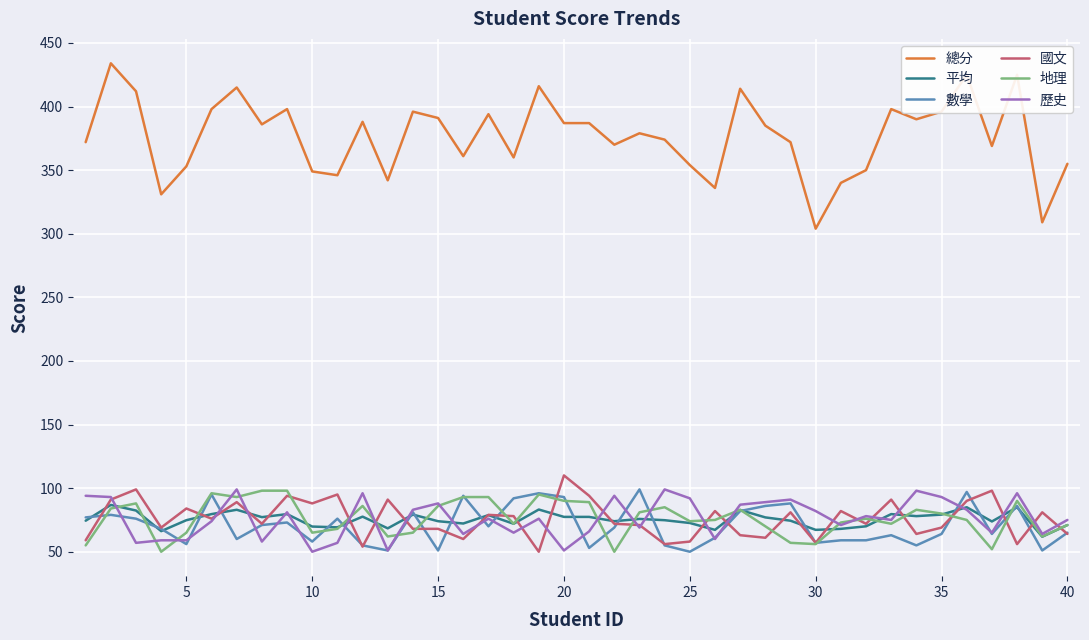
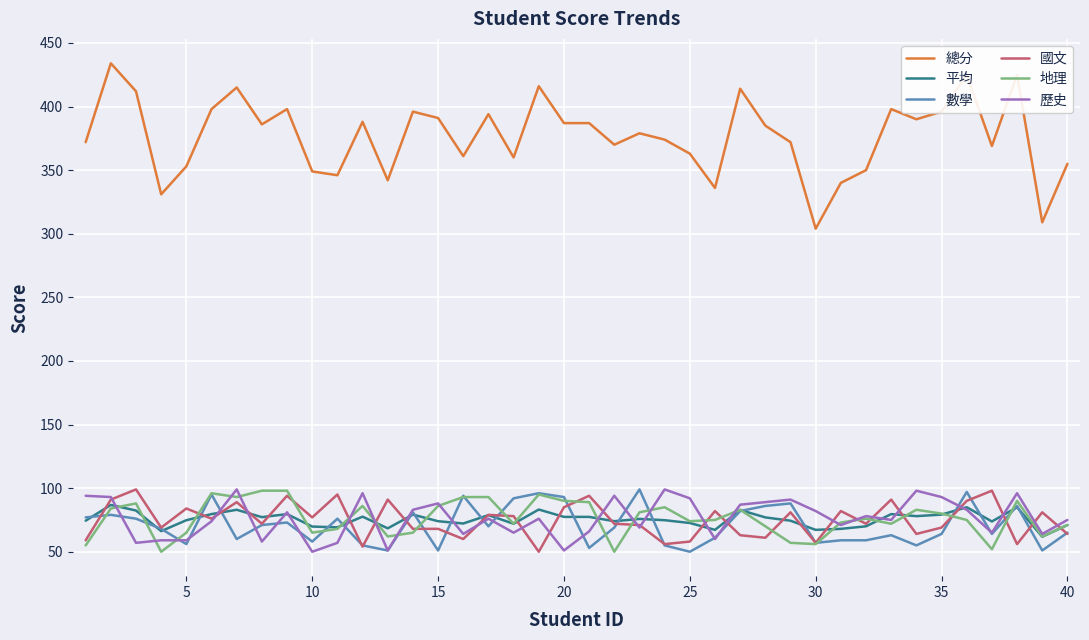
國文, 10: 88 -> 77
國文, 20: 110 -> 85
總分, 25: 354 -> 363
